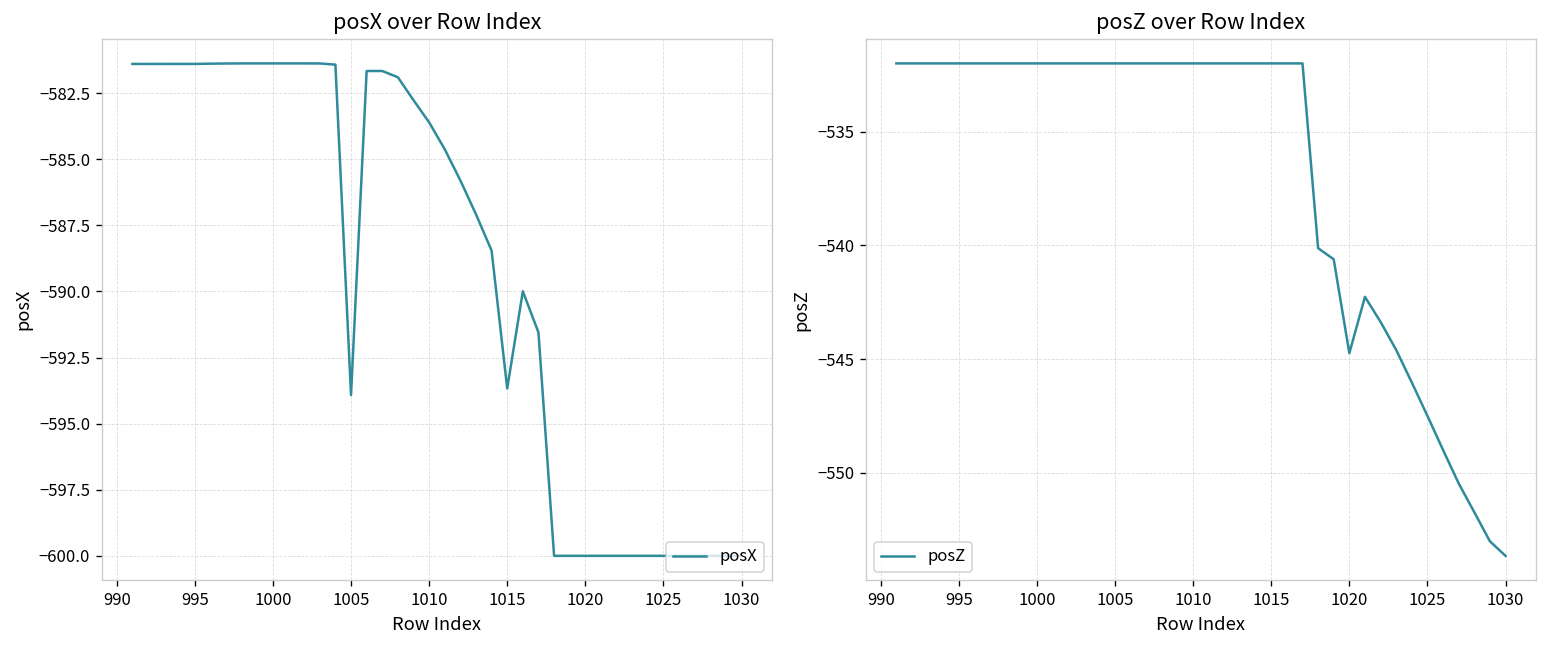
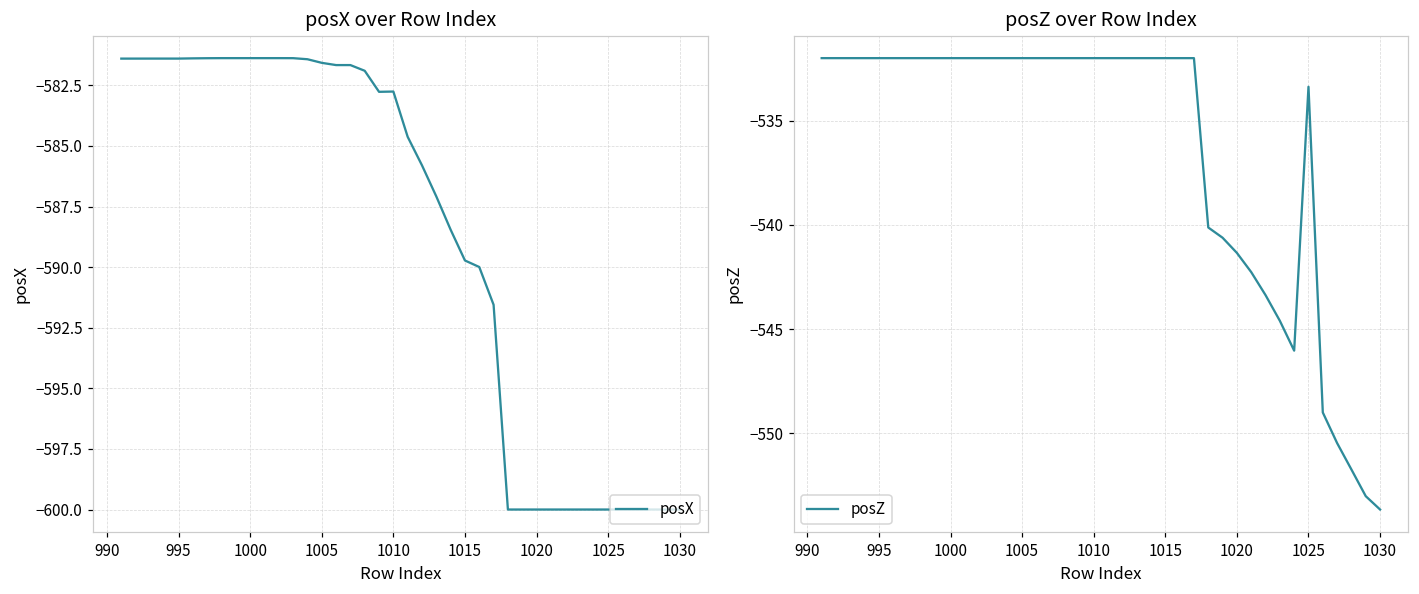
posX over Row Index, 1005: -593.9 -> -581.6
posX over Row Index, 1010: -583.6 -> -582.8
posX over Row Index, 1015: -593.7 -> -589.7
posZ over Row Index, 1020: -544.7 -> -541.3
posZ over Row Index, 1025: -547.5 -> -533.4
